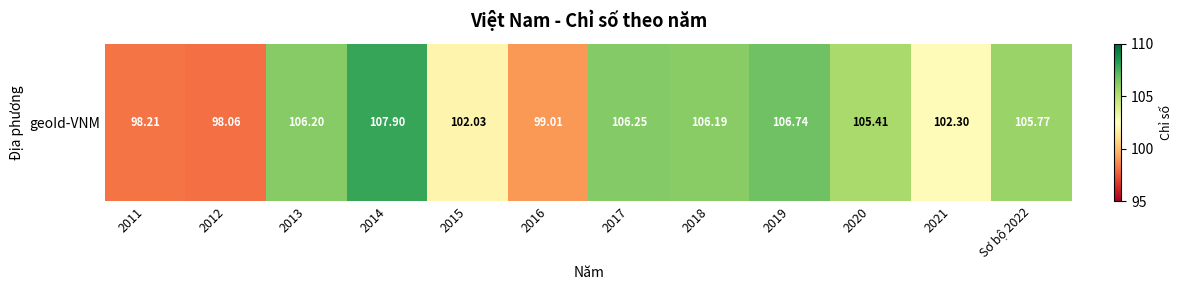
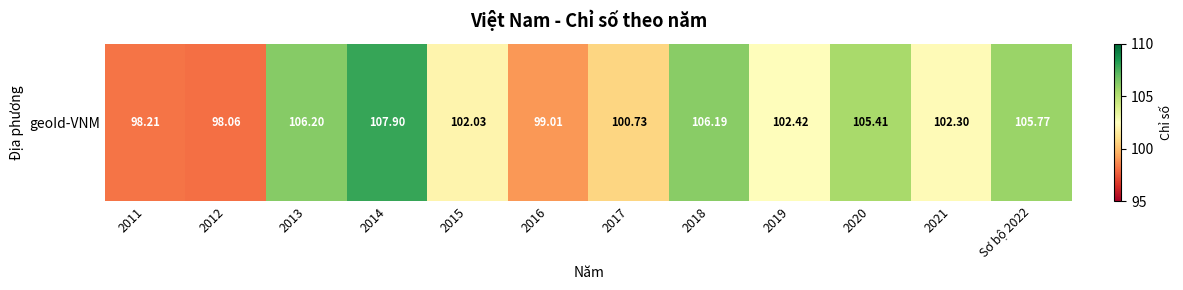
geoId-VNM, 2017: 106.25 -> 100.73
geoId-VNM, 2019: 106.74 -> 102.42
